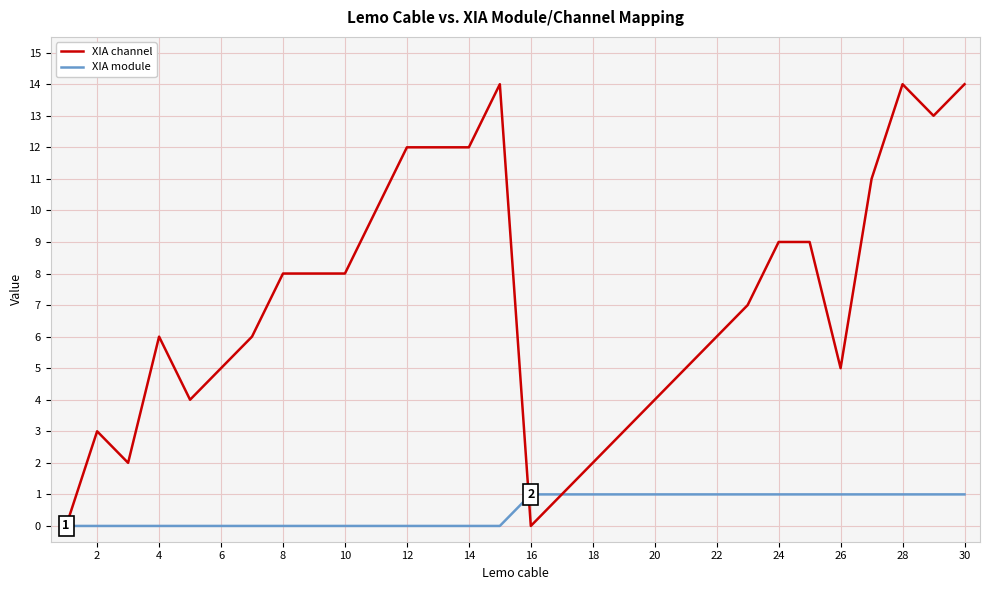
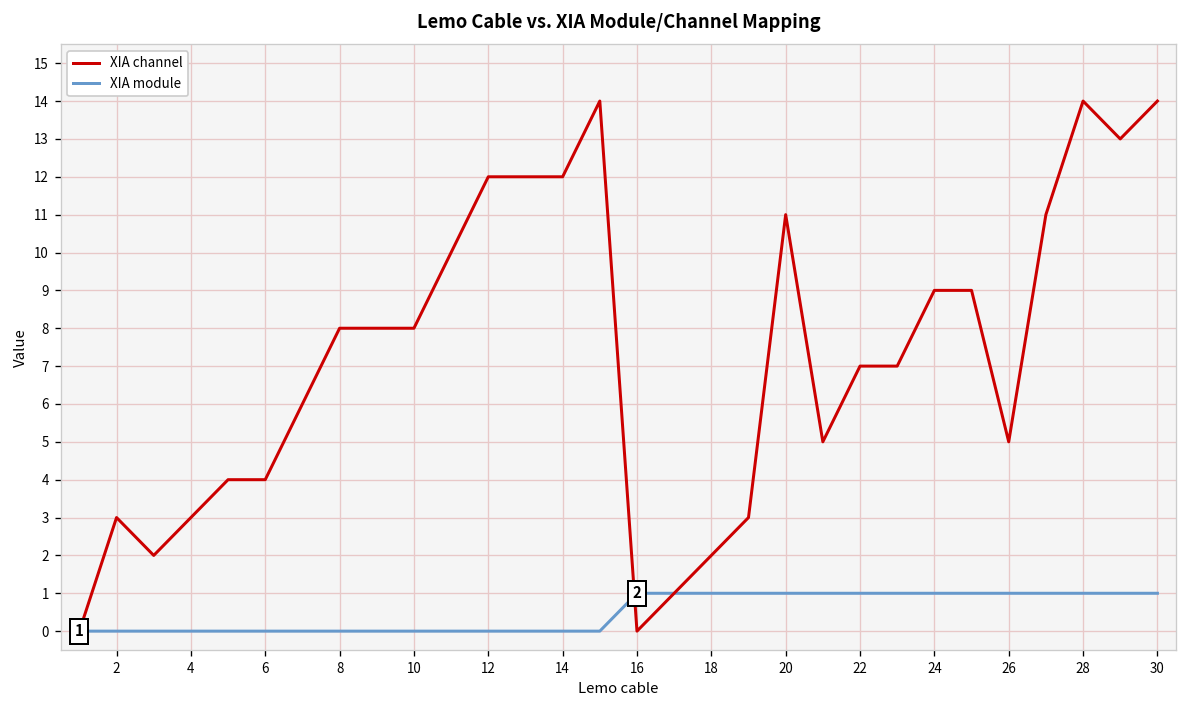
XIA channel, 4: 6 -> 3
XIA channel, 6: 5 -> 4
XIA channel, 20: 4 -> 11
XIA channel, 22: 6 -> 7
